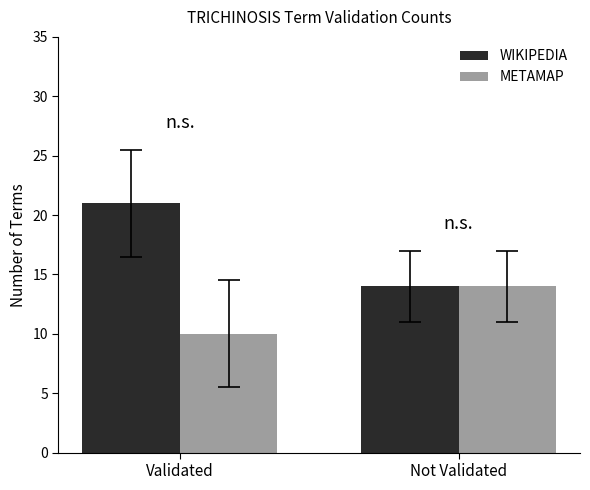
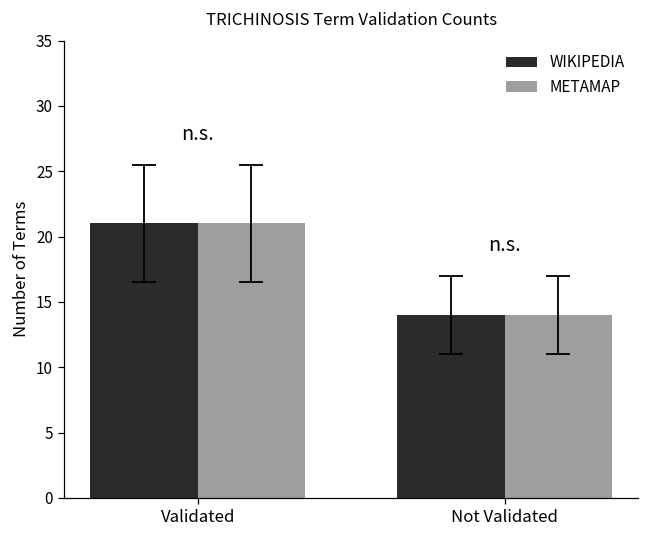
METAMAP, Validated: 10 -> 21
